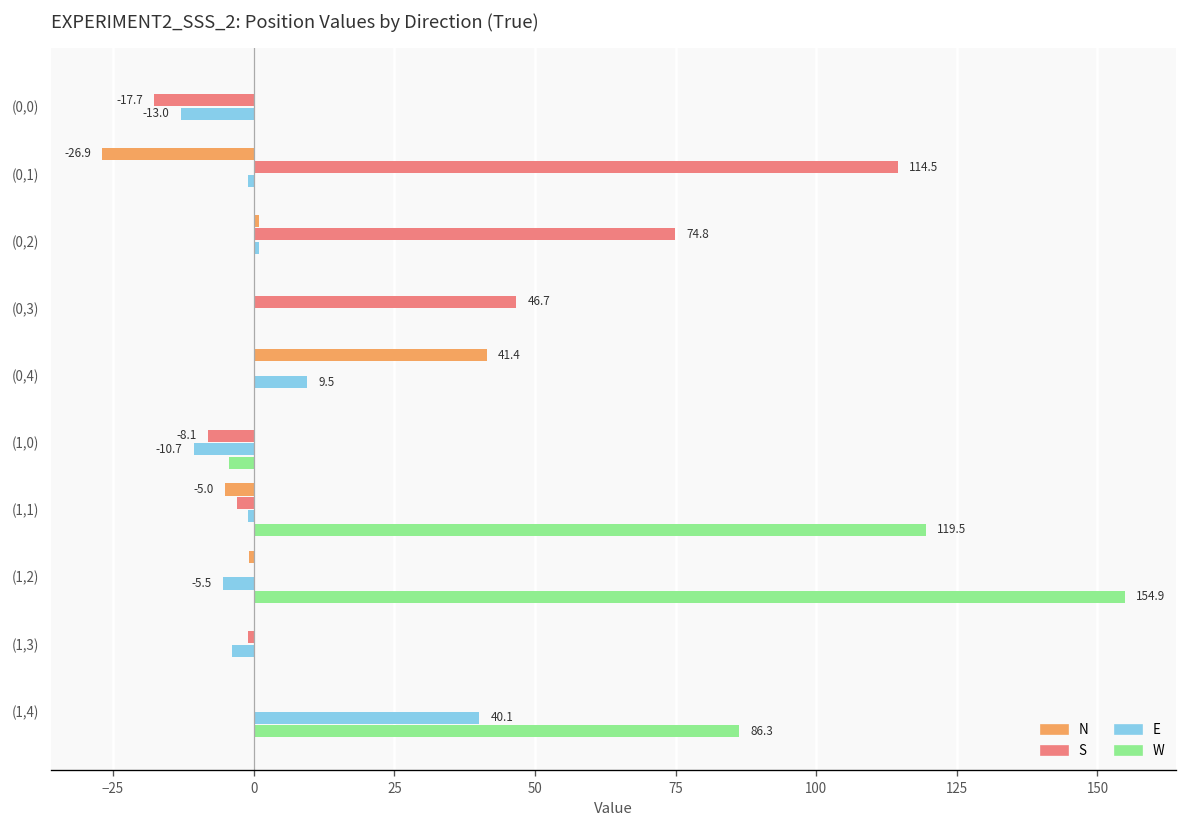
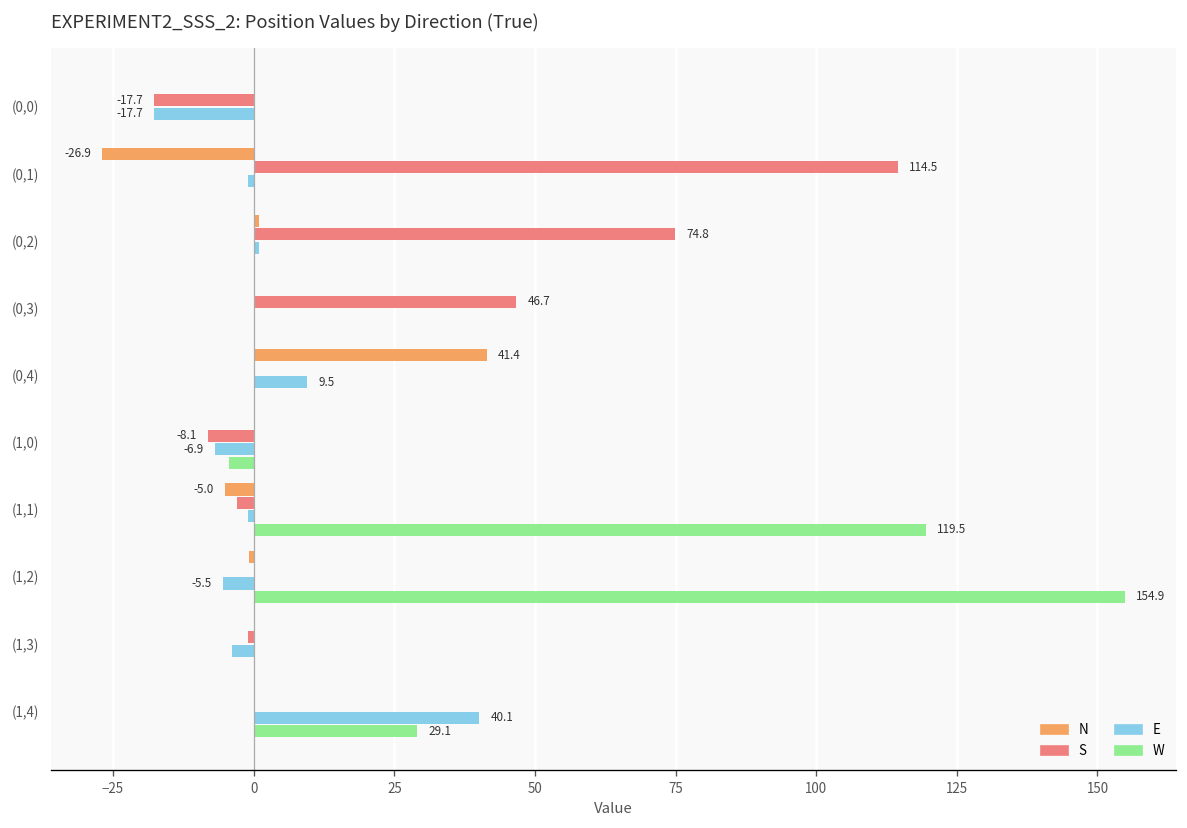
E, (0,0): -13.0 -> -17.7
E, (1,0): -10.7 -> -6.9
W, (1,4): 86.3 -> 29.1
